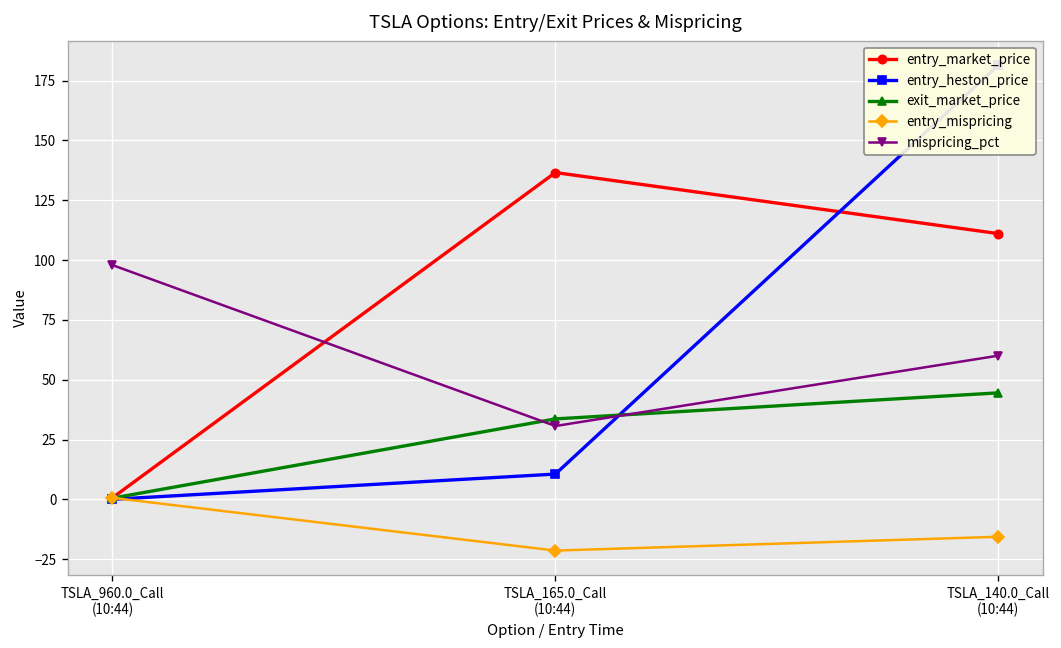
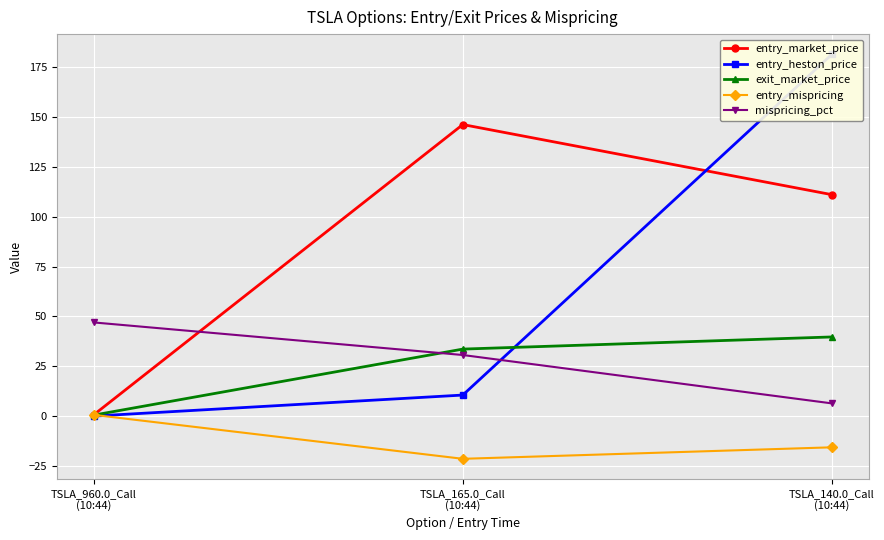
mispricing_pct, TSLA_960.0_Call (10:44): 98 -> 47
entry_market_price, TSLA_165.0_Call (10:44): 137 -> 146
exit_market_price, TSLA_140.0_Call (10:44): 45 -> 40
mispricing_pct, TSLA_140.0_Call (10:44): 60 -> 6
